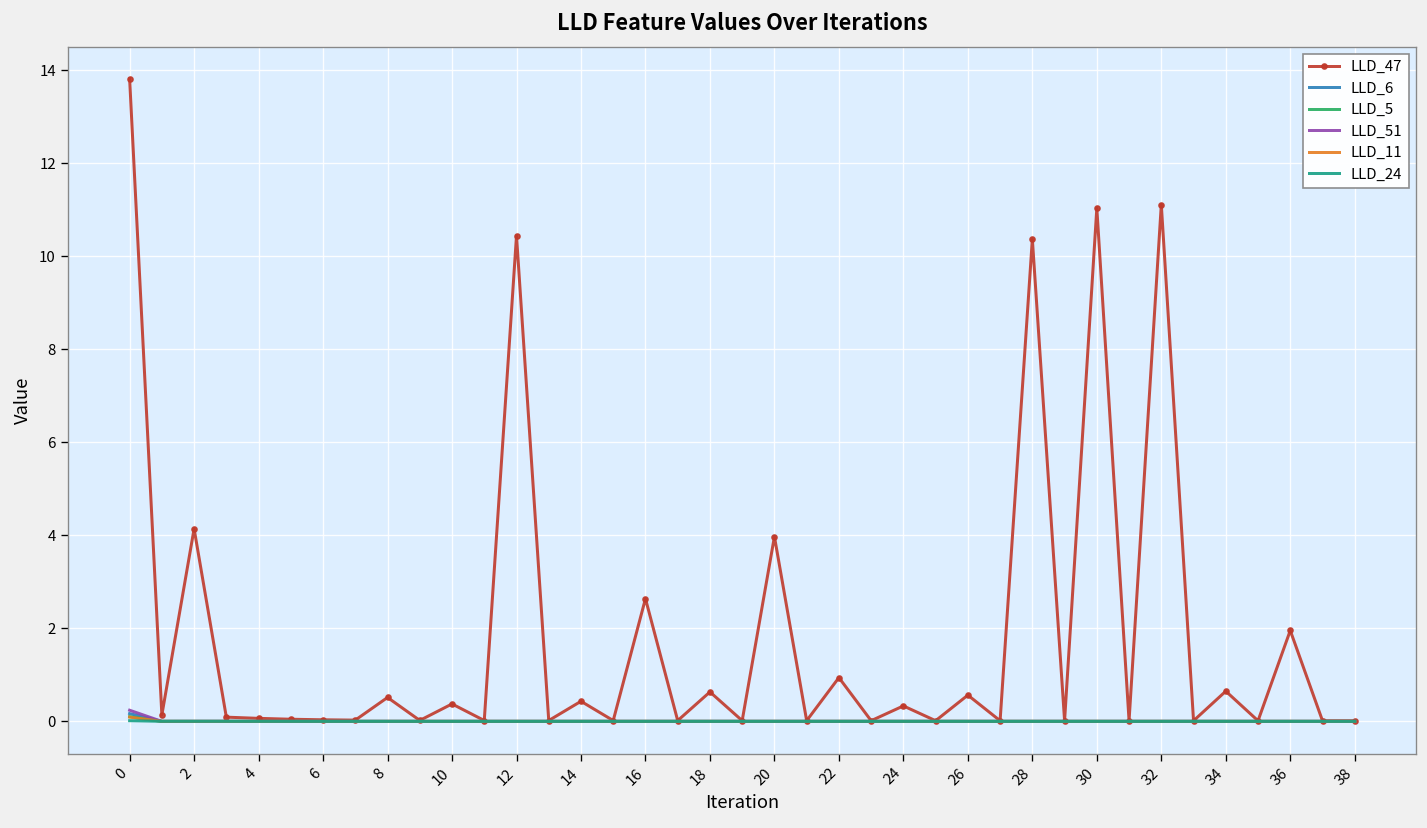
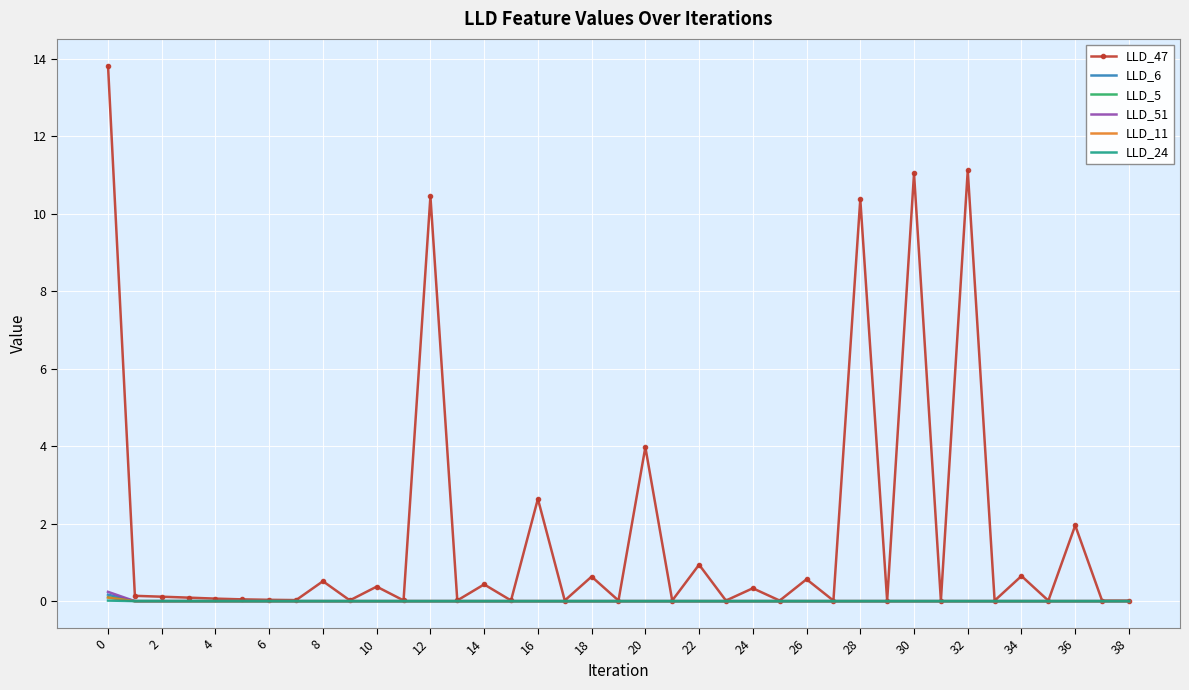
LLD_47, 2: 4.1 -> 0.1
